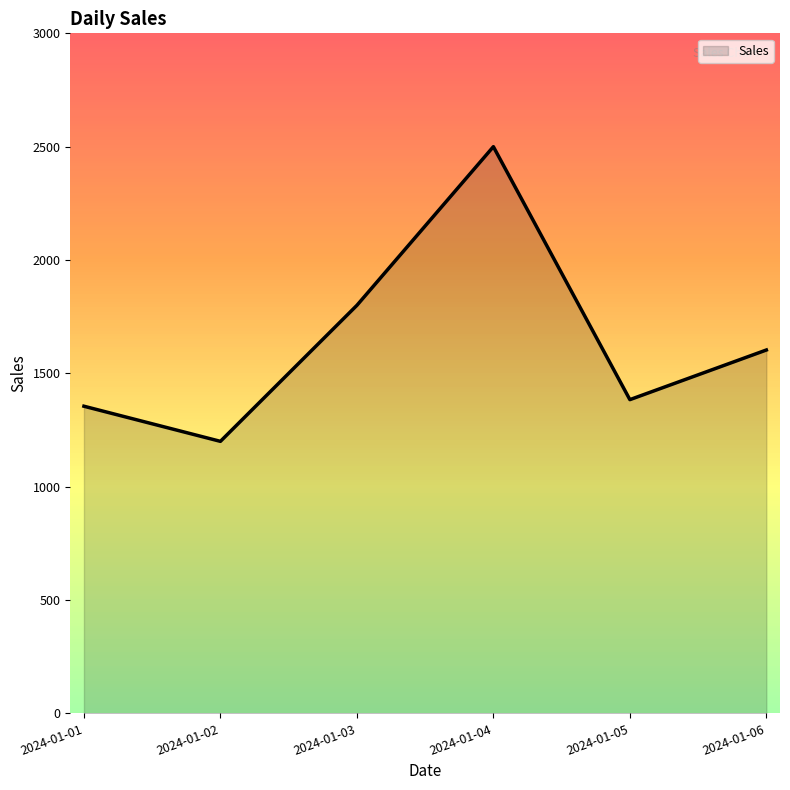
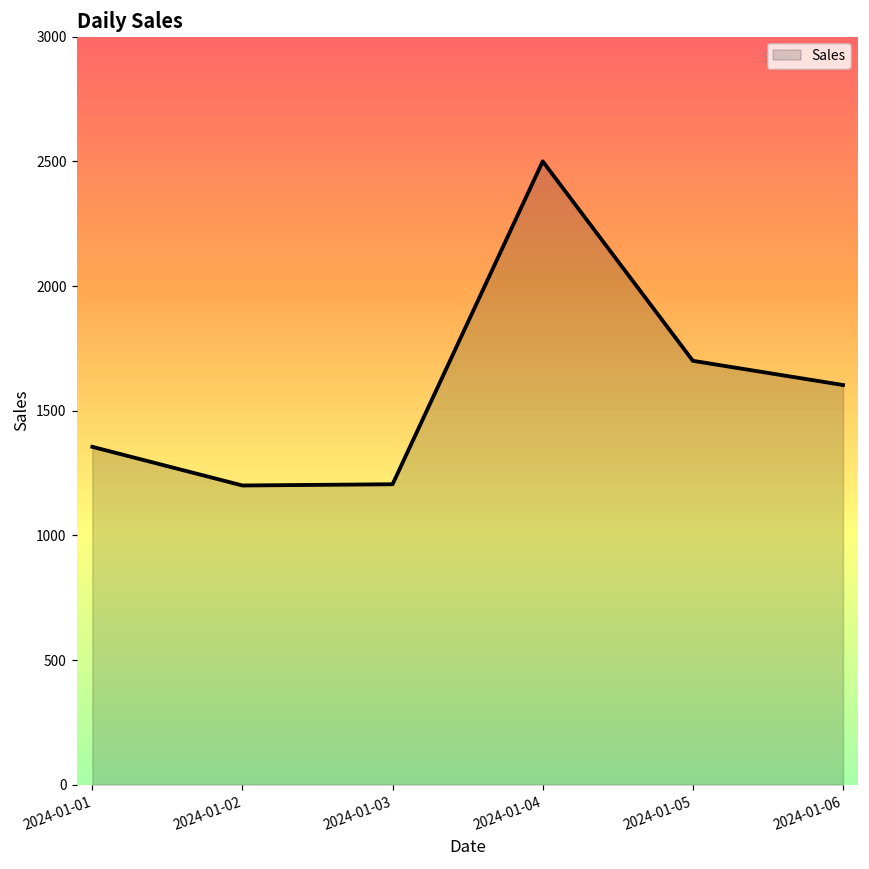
2024-01-03: 1800 -> 1210
2024-01-05: 1380 -> 1700
